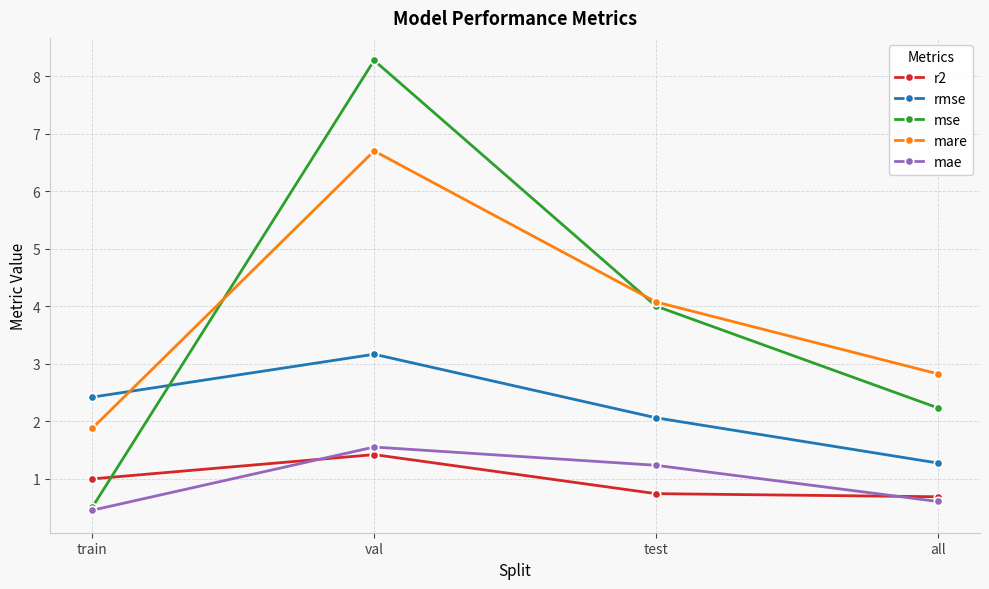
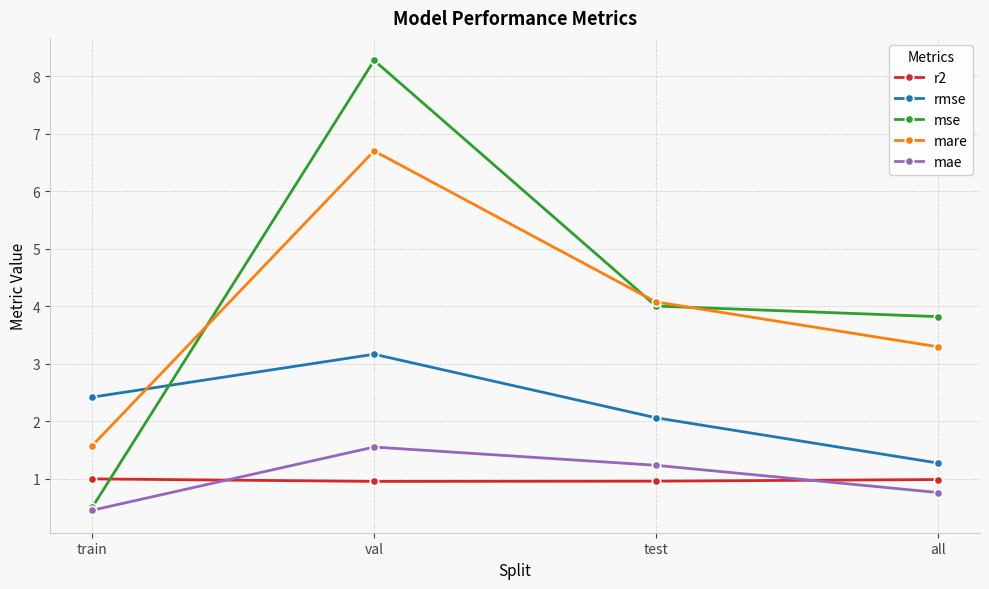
mare, train: 1.9 -> 1.6
r2, val: 1.4 -> 1.0
r2, test: 0.7 -> 1.0
r2, all: 0.7 -> 1.0
mse, all: 2.2 -> 3.8
mare, all: 2.8 -> 3.3
mae, all: 0.6 -> 0.8
